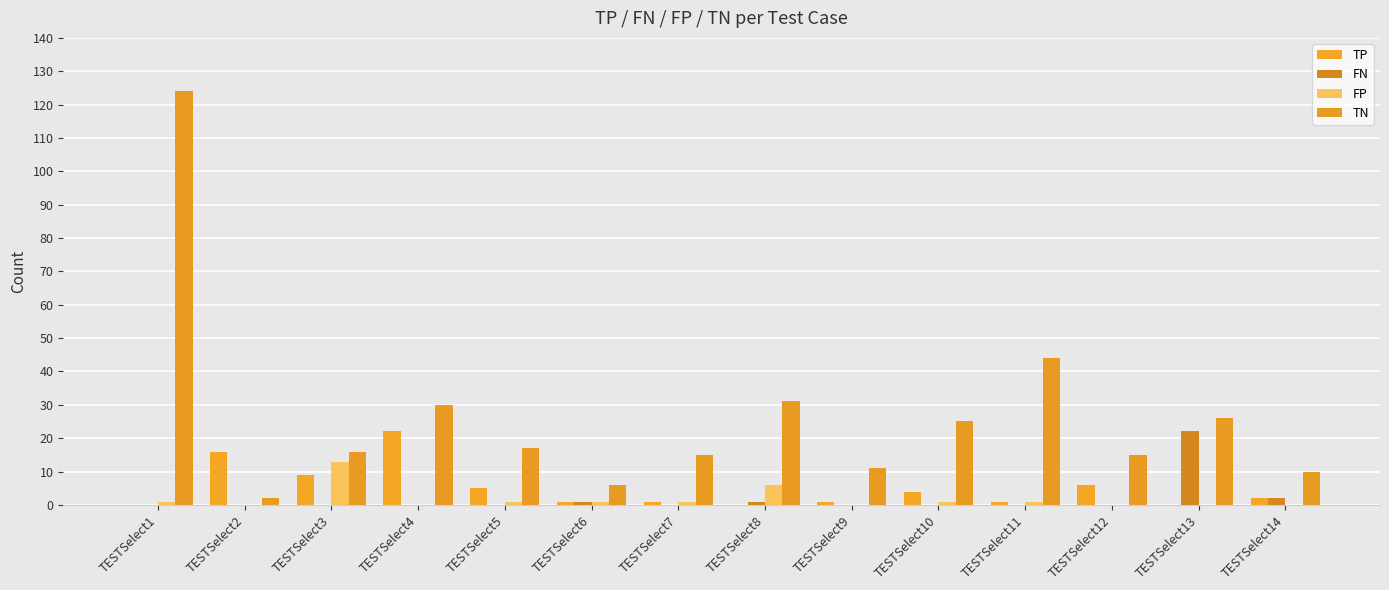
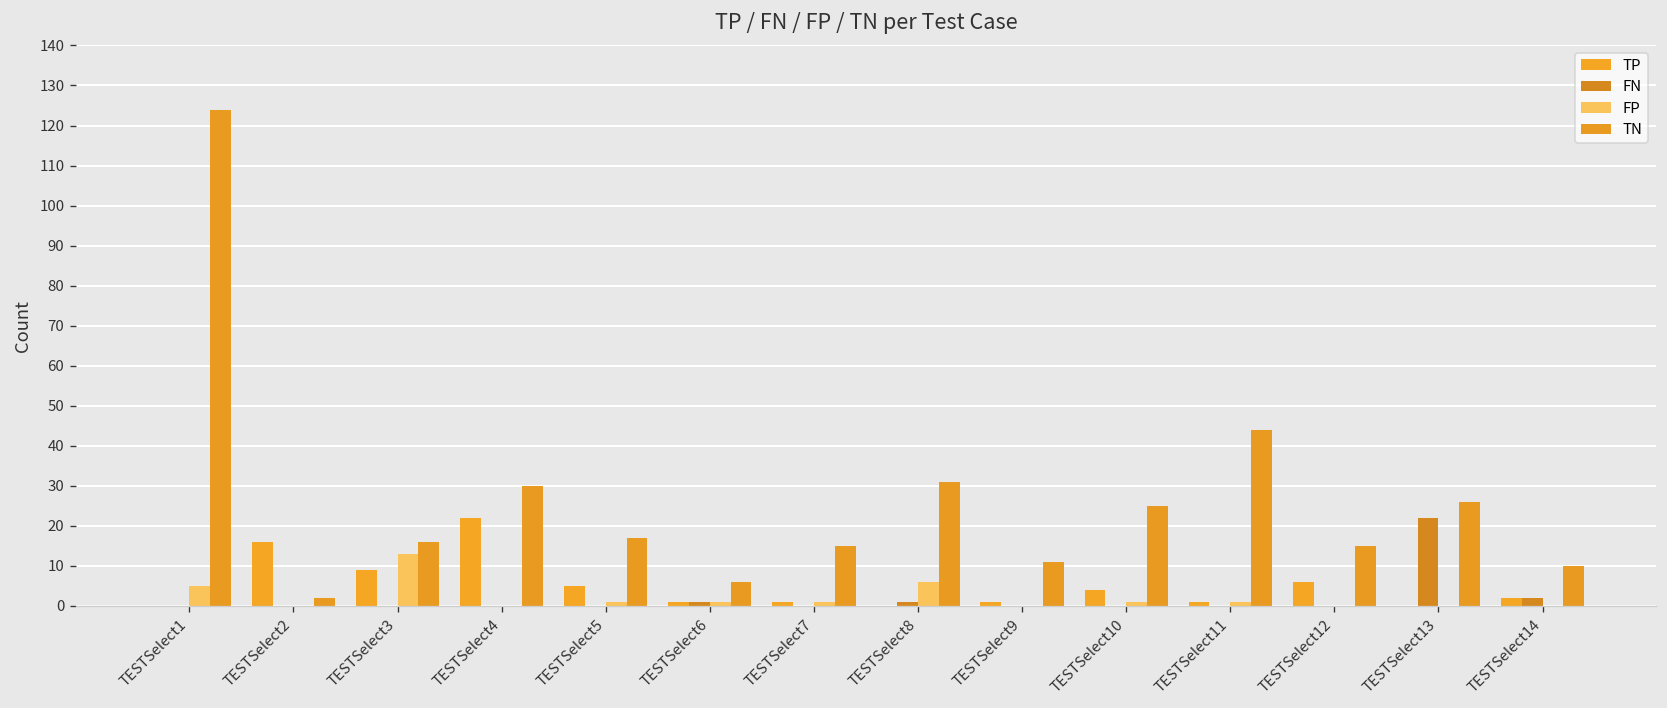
FP, TESTSelect1: 1 -> 5
